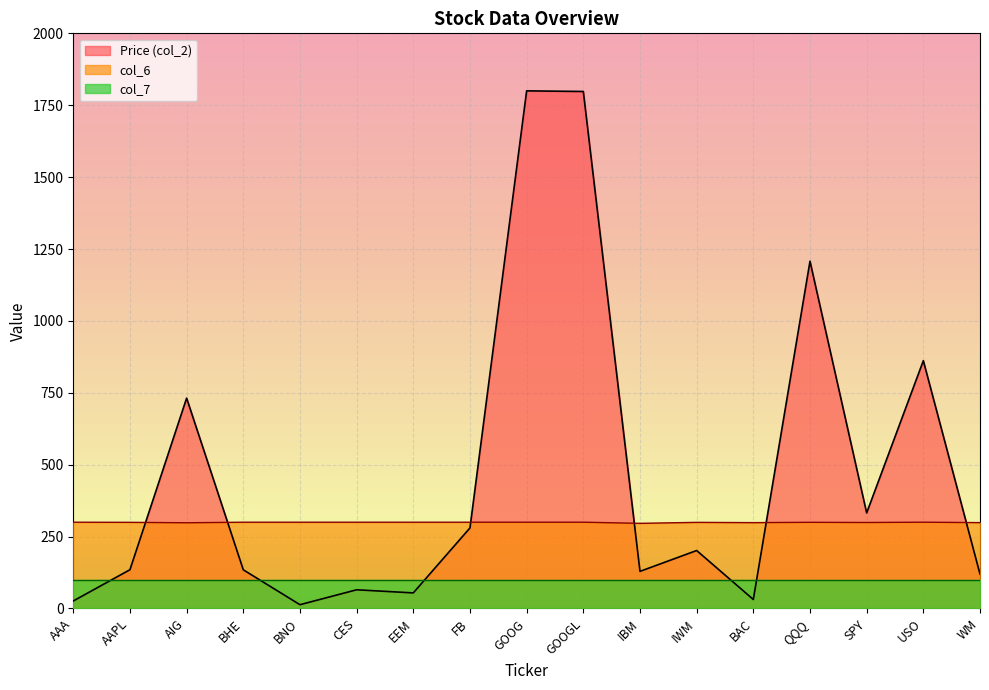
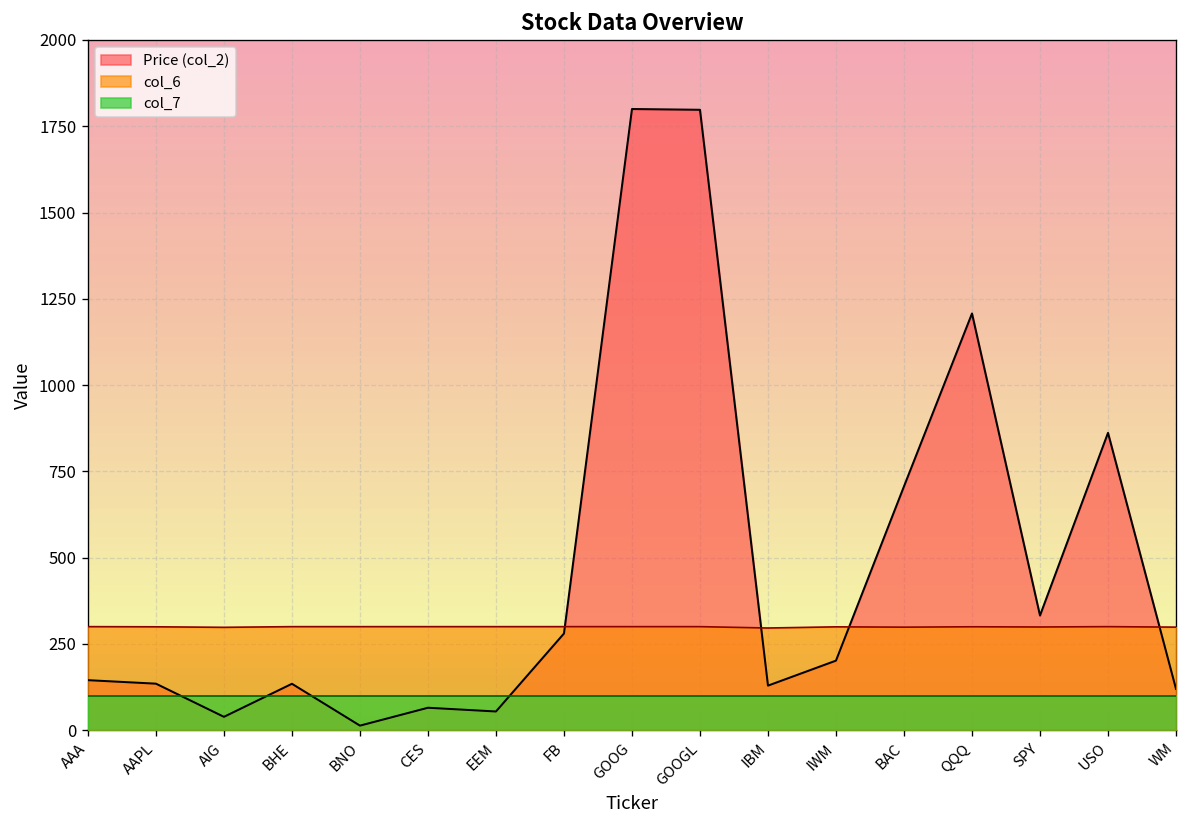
Price (col_2), AAA: 30 -> 140
Price (col_2), AIG: 730 -> 40
Price (col_2), BAC: 30 -> 710
